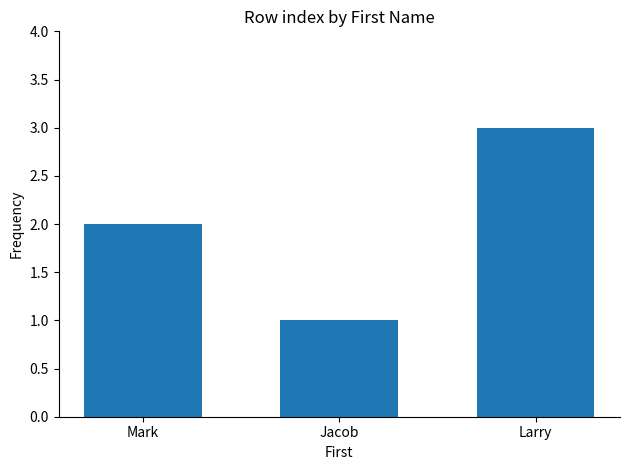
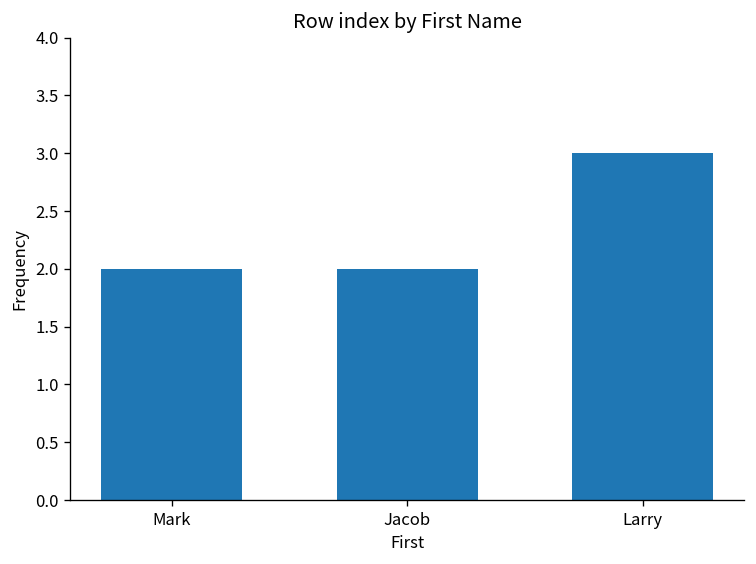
Jacob: 1 -> 2
